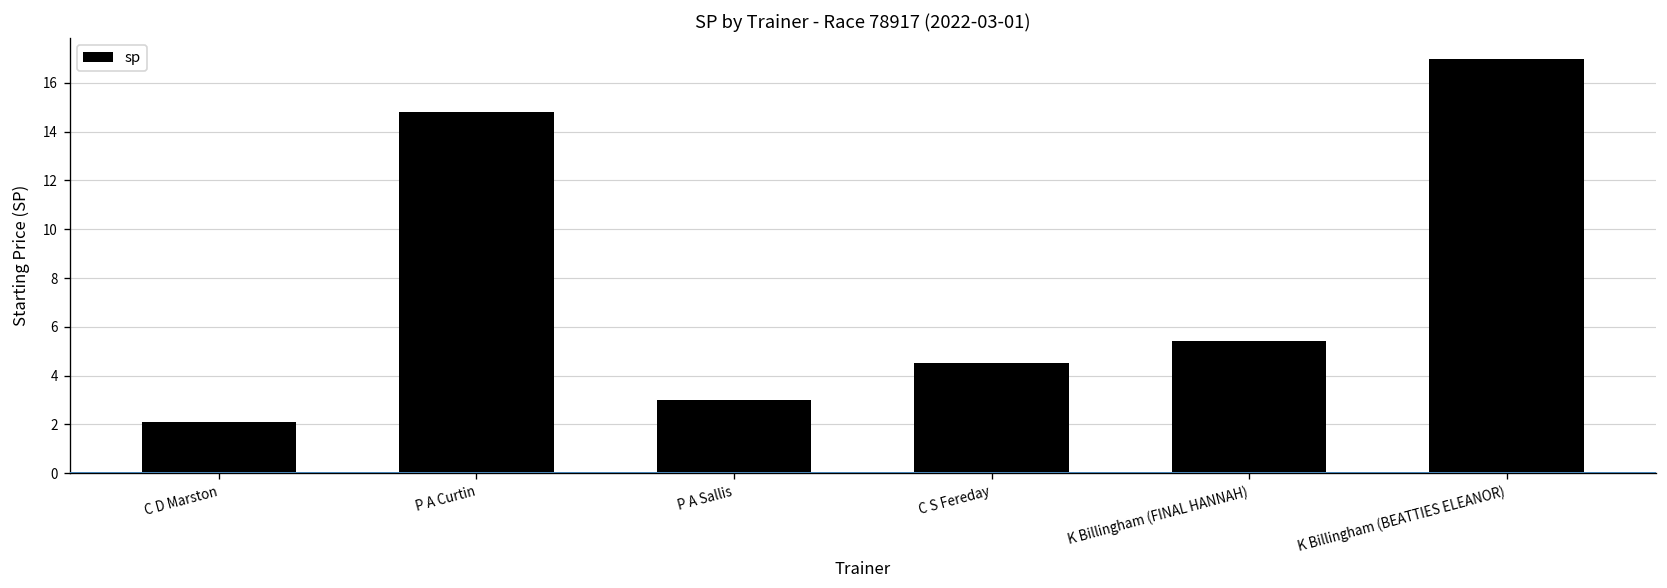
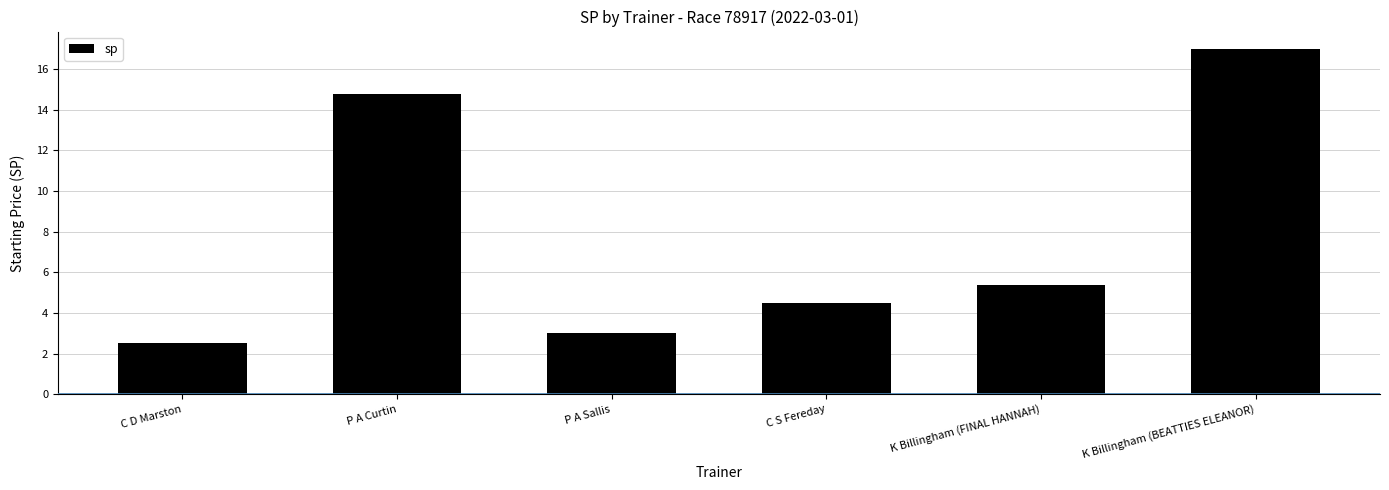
C D Marston: 2.1 -> 2.5
